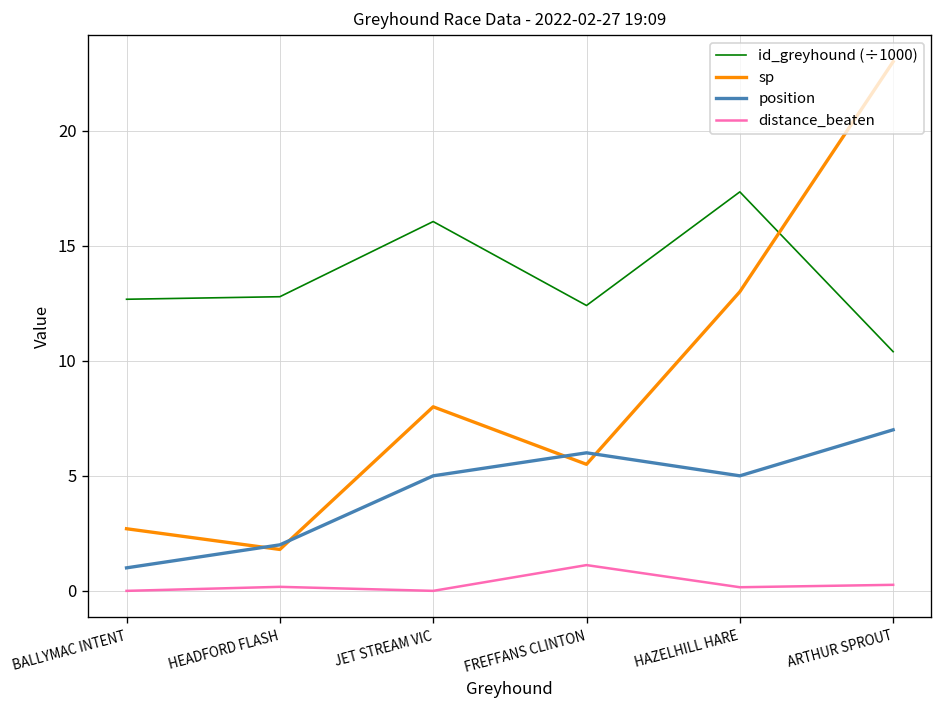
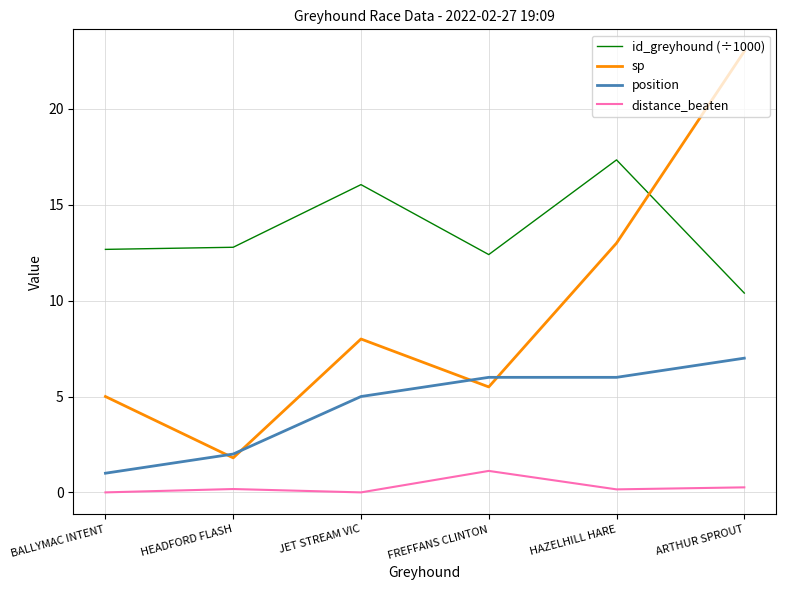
sp, BALLYMAC INTENT: 2.7 -> 5.0
position, HAZELHILL HARE: 5 -> 6
